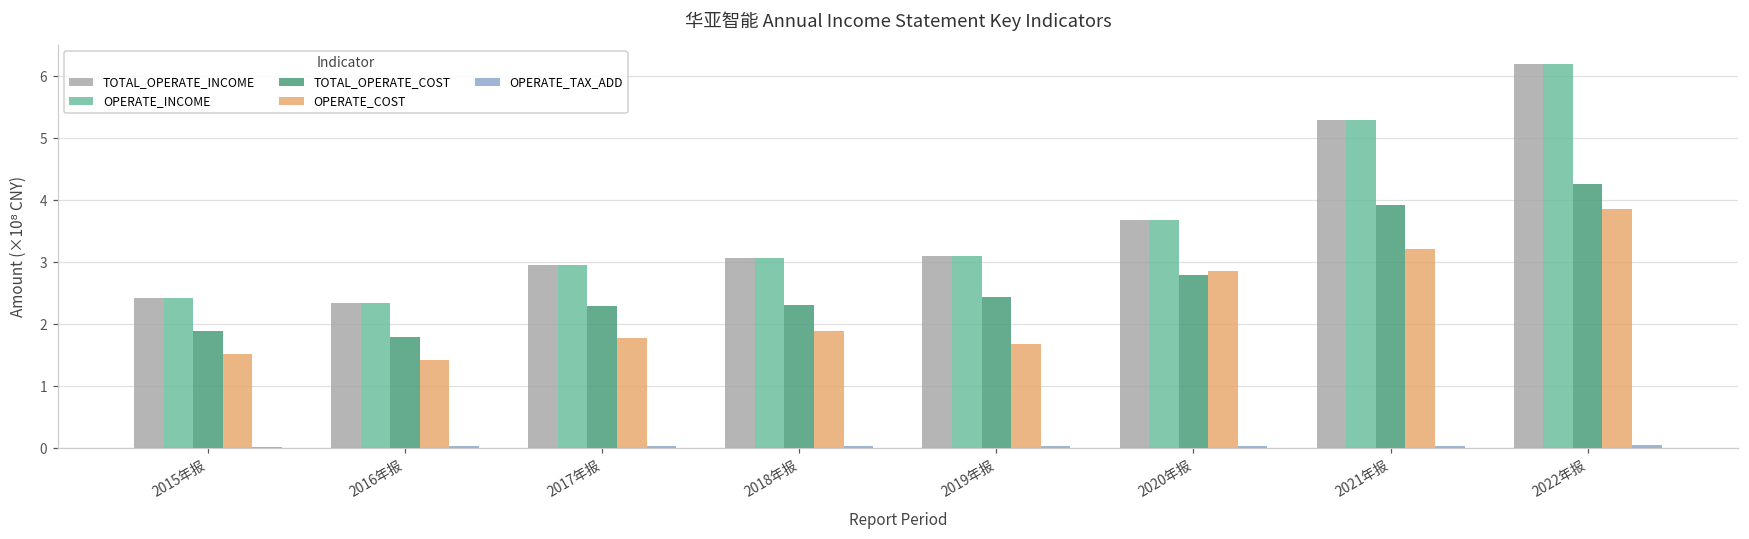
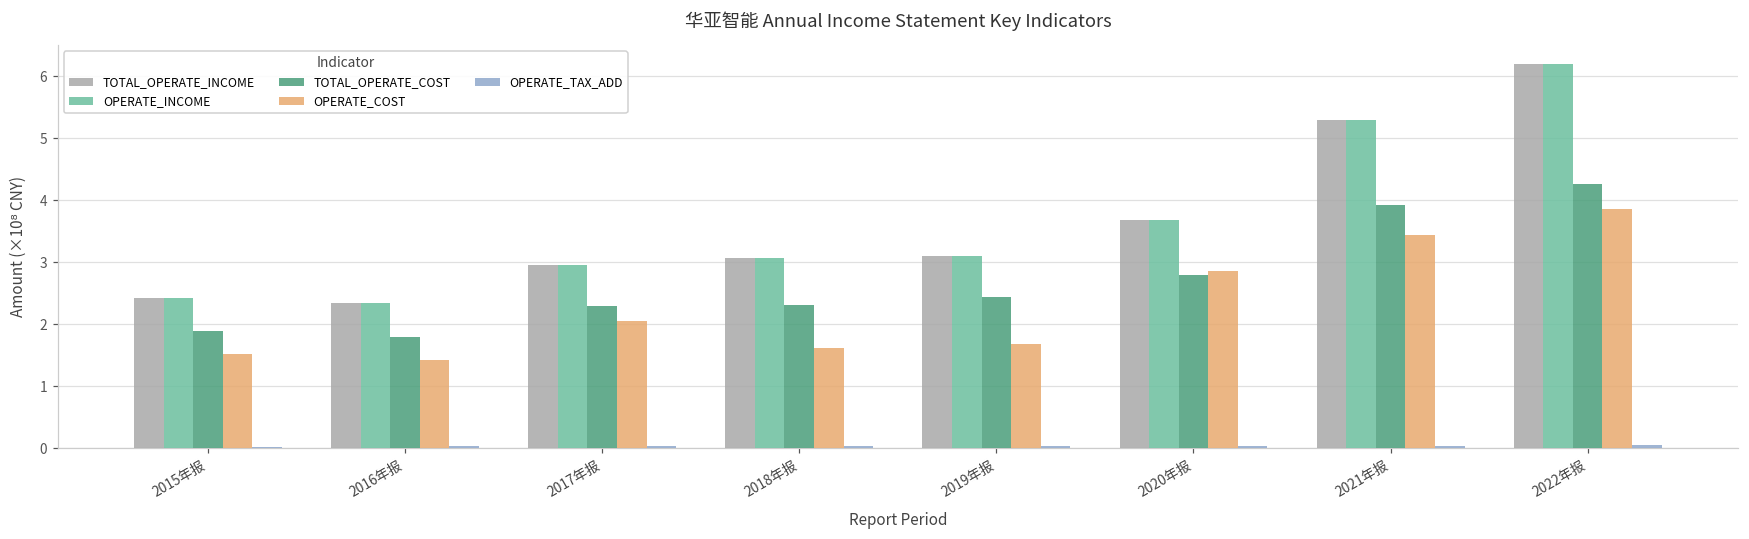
OPERATE_COST, 2017年报: 1.8 -> 2.0
OPERATE_COST, 2018年报: 1.9 -> 1.6
OPERATE_COST, 2021年报: 3.2 -> 3.4
